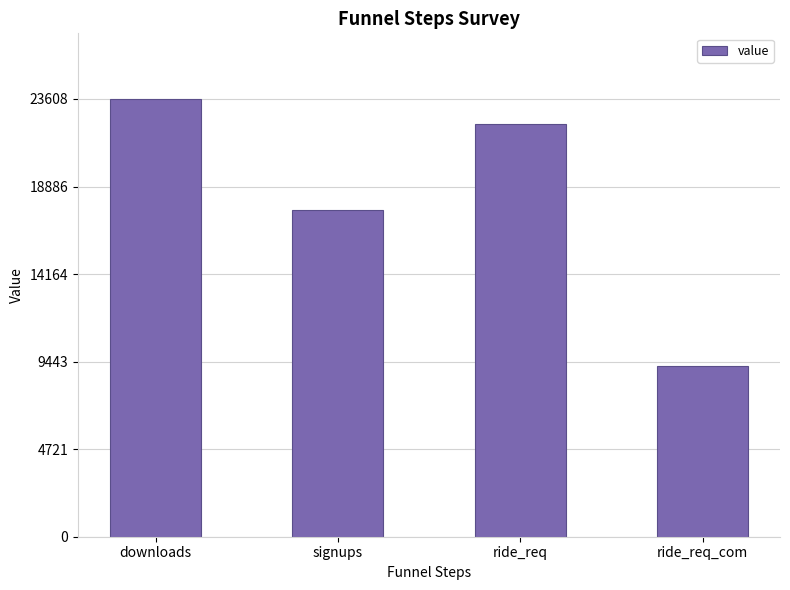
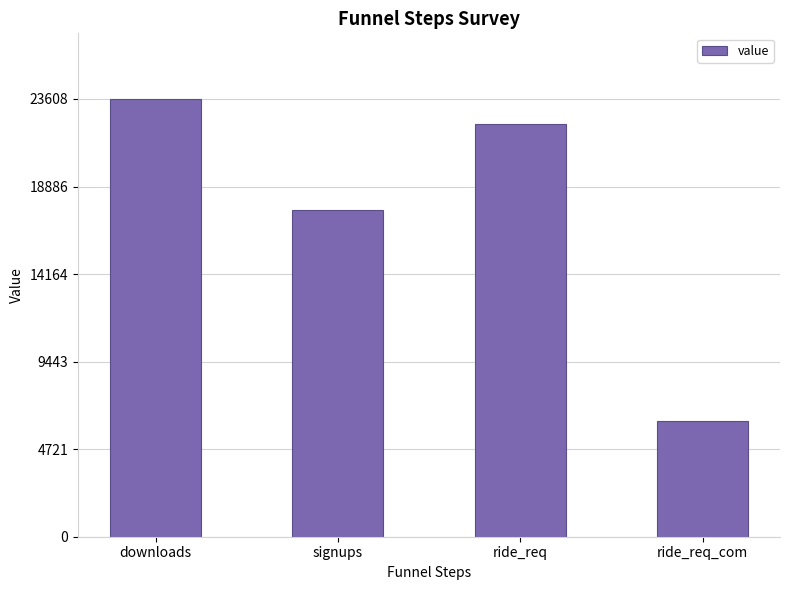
ride_req_com: 9200 -> 6200
